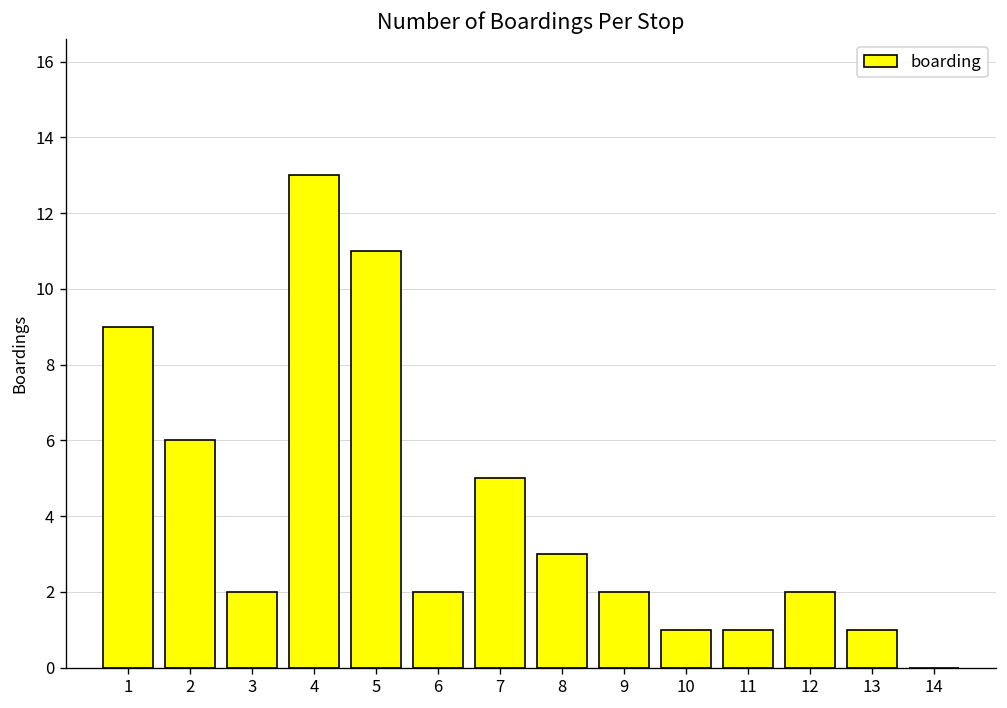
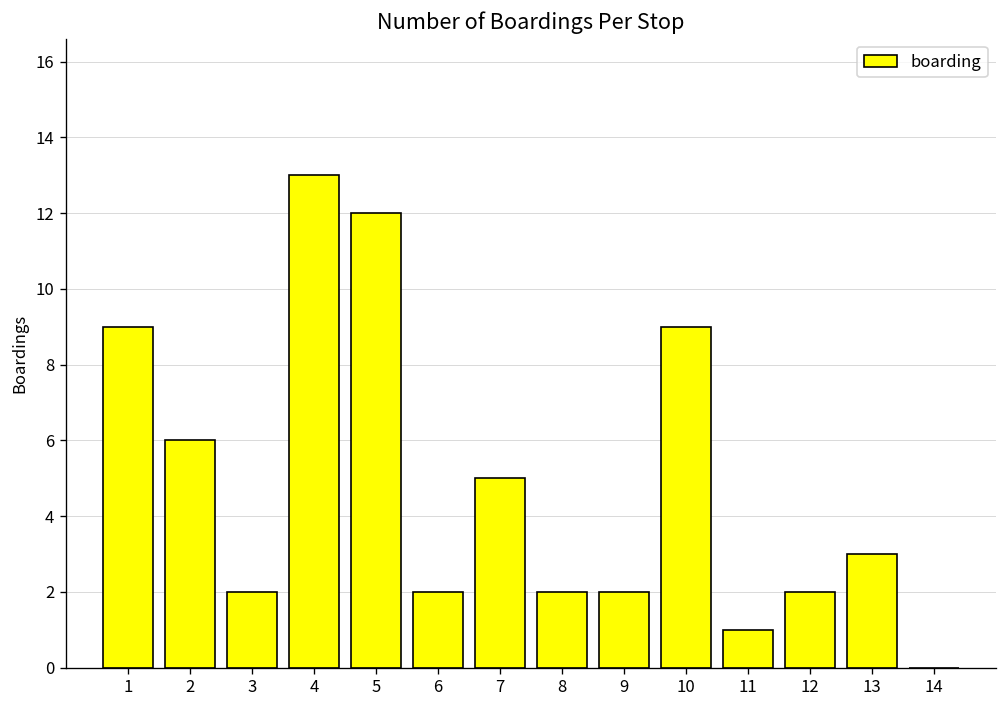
5: 11 -> 12
8: 3 -> 2
10: 1 -> 9
13: 1 -> 3
